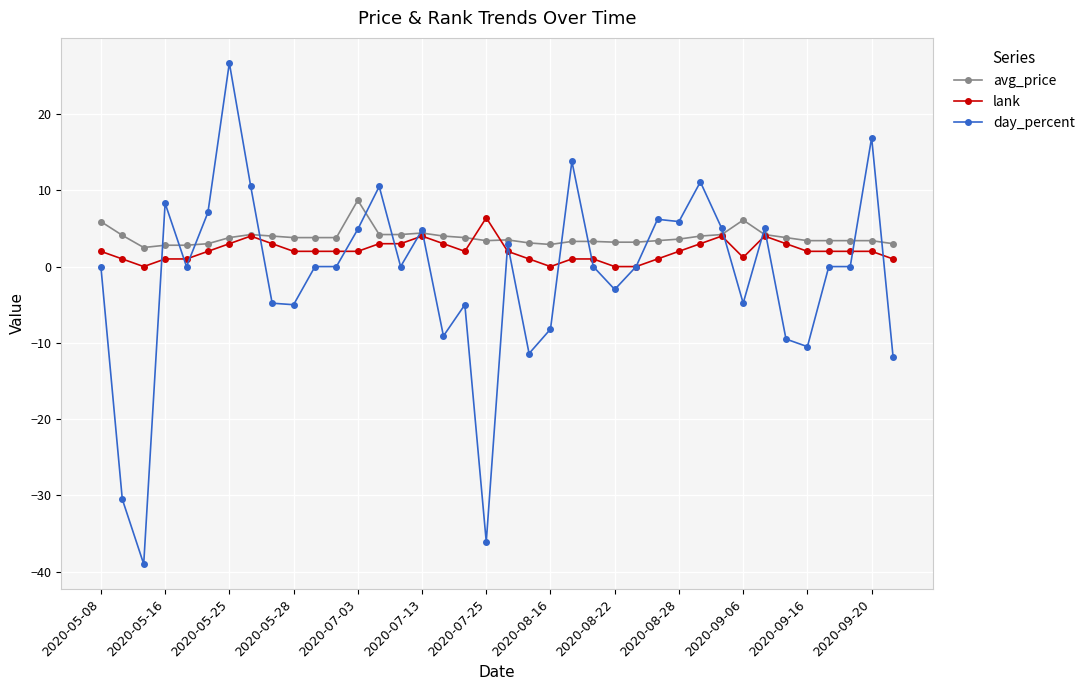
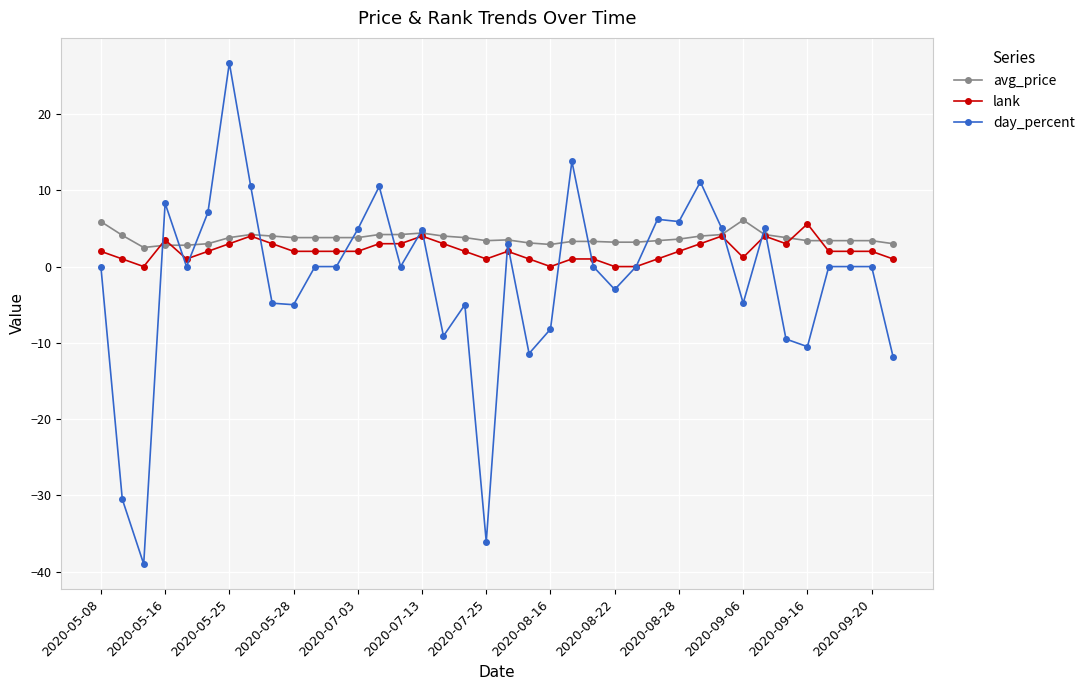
lank, 2020-05-16: 1 -> 4
avg_price, 2020-07-03: 9 -> 4
lank, 2020-07-25: 6 -> 1
lank, 2020-09-16: 2 -> 6
day_percent, 2020-09-20: 17 -> 0
